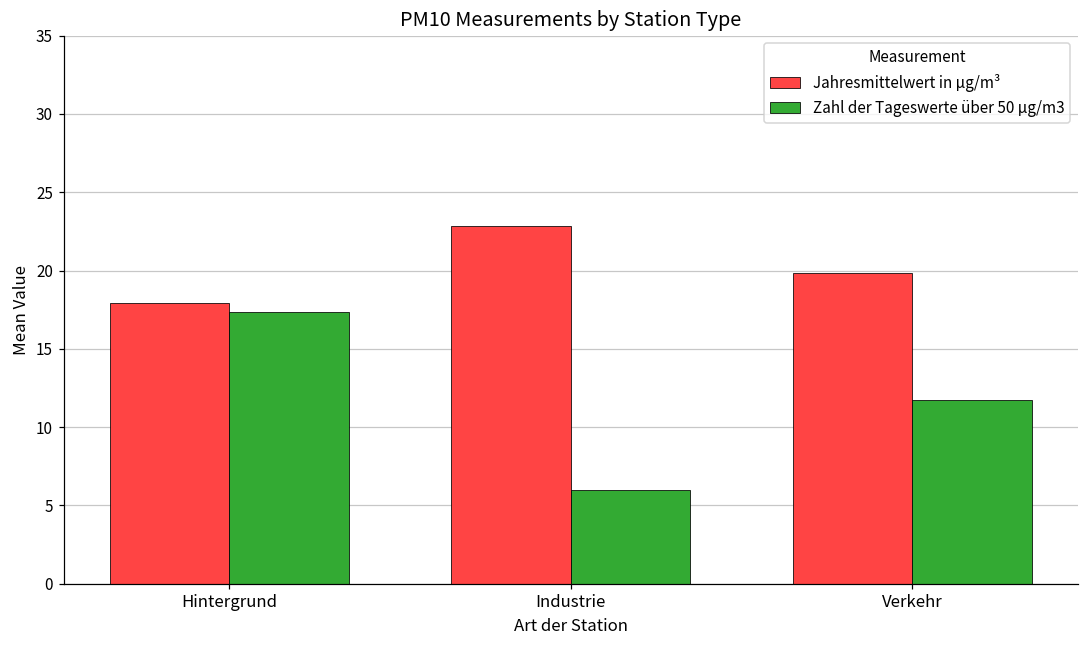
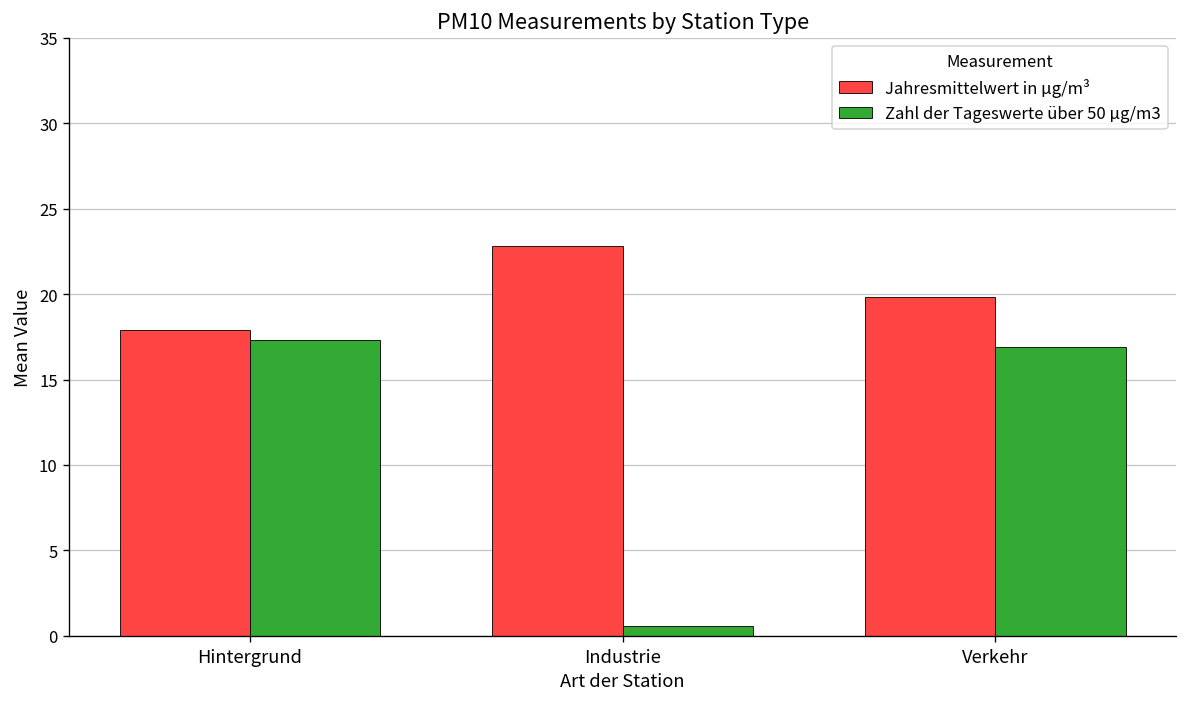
Zahl der Tageswerte über 50 µg/m3, Industrie: 6.0 -> 0.6
Zahl der Tageswerte über 50 µg/m3, Verkehr: 11.7 -> 16.9
